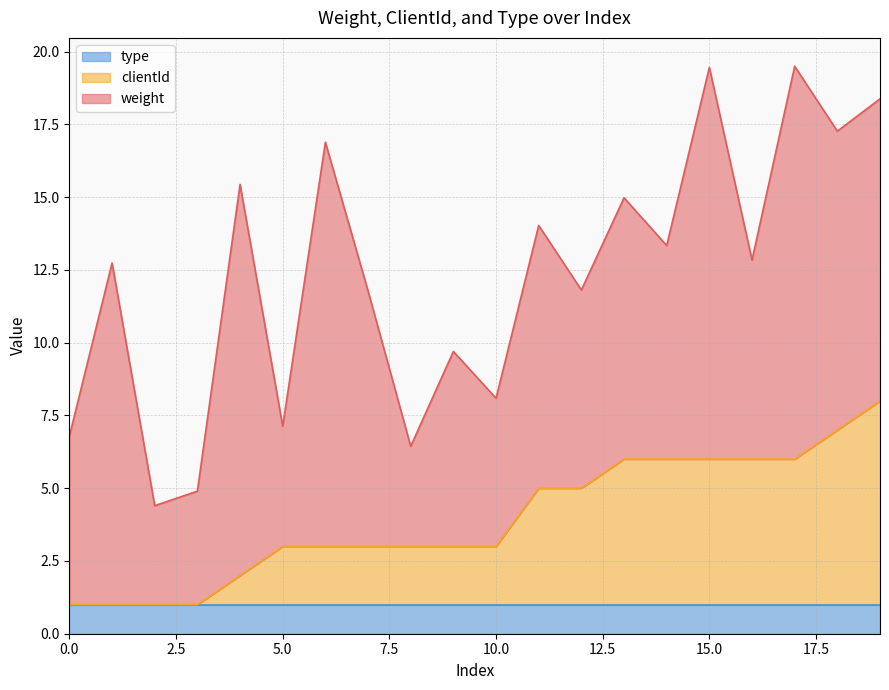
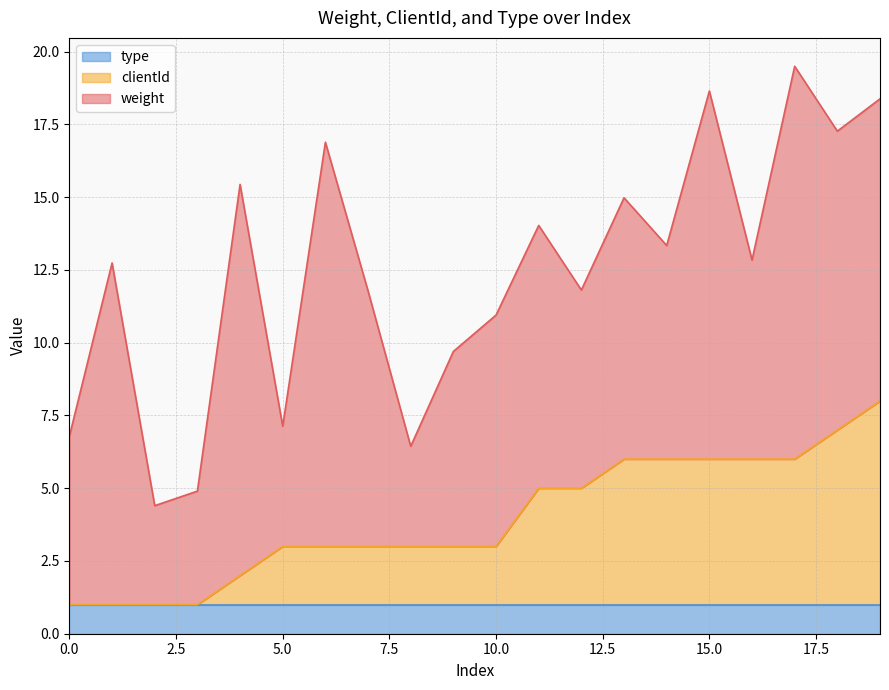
weight, 10.0: 5.1 -> 7.9
weight, 15.0: 13.5 -> 12.6
